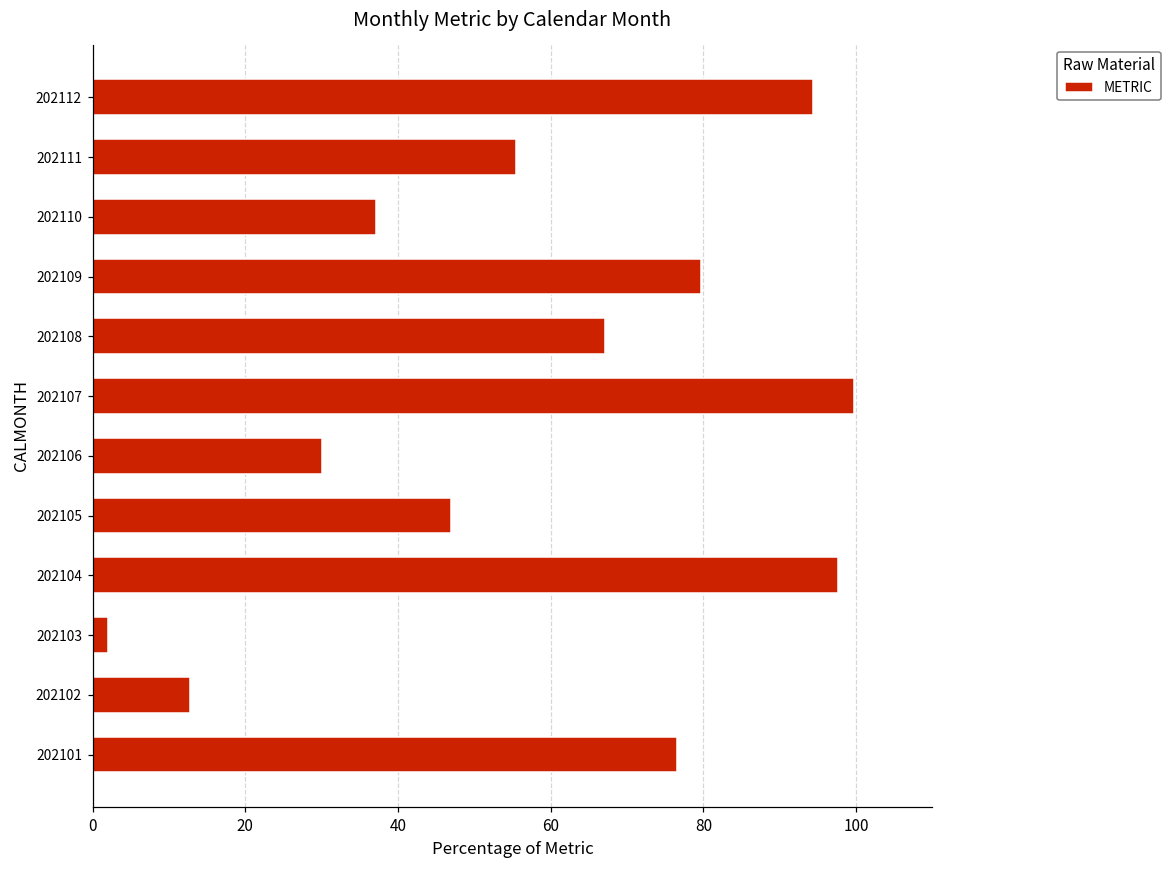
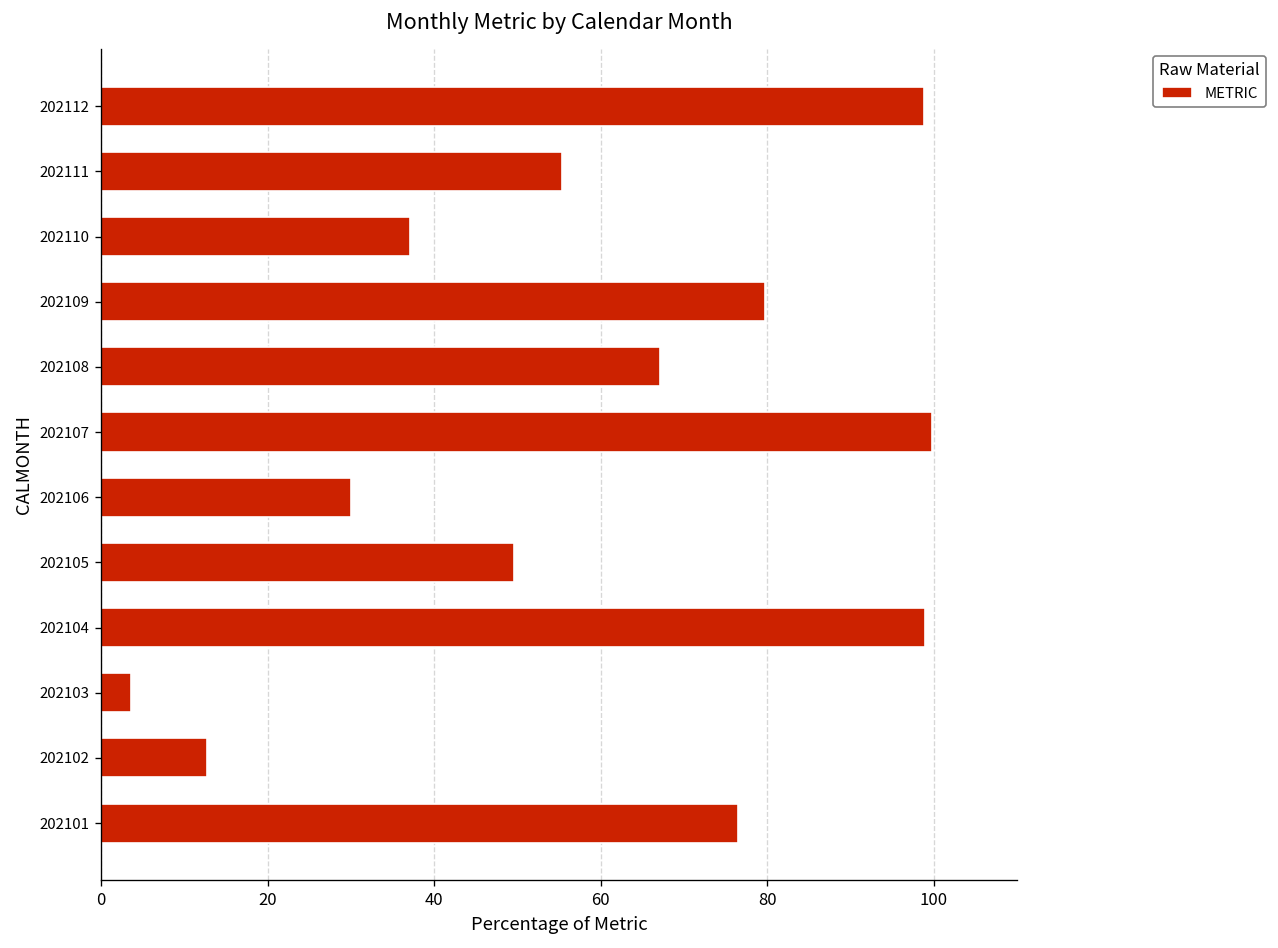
202112: 94 -> 99
202105: 47 -> 50
202104: 98 -> 99
202103: 2 -> 4
